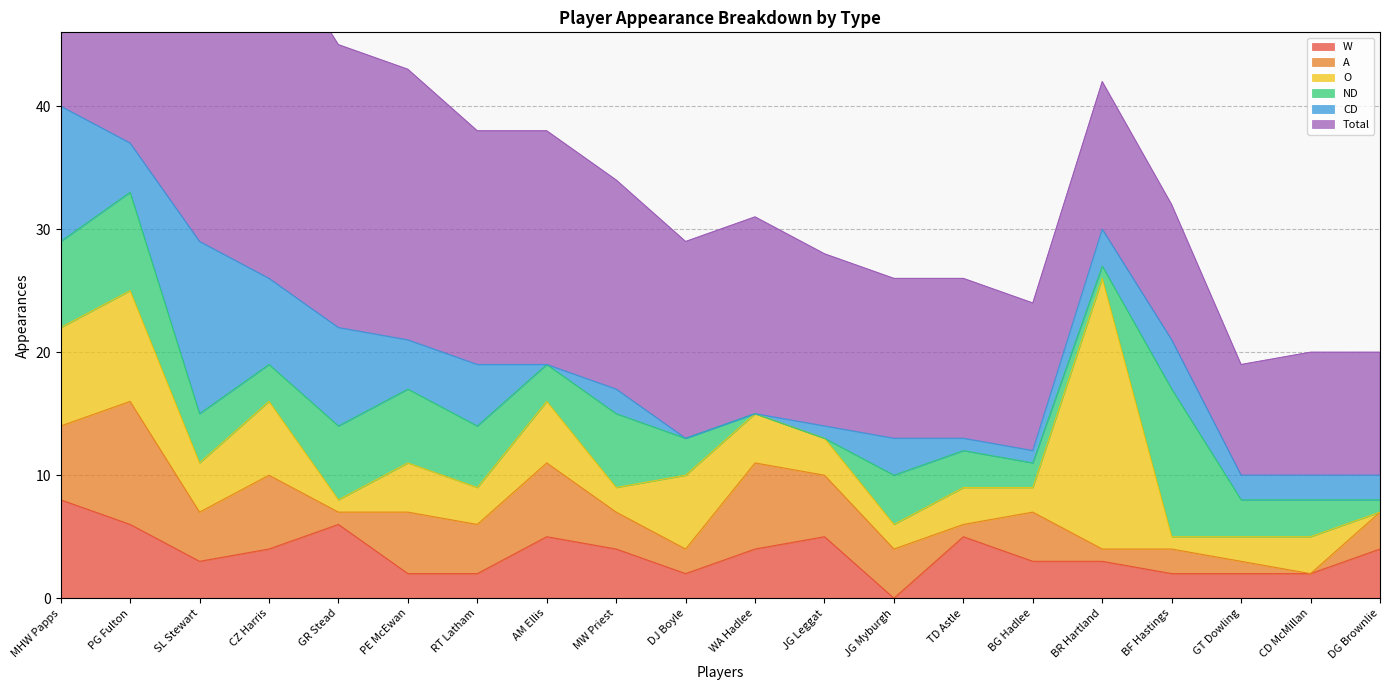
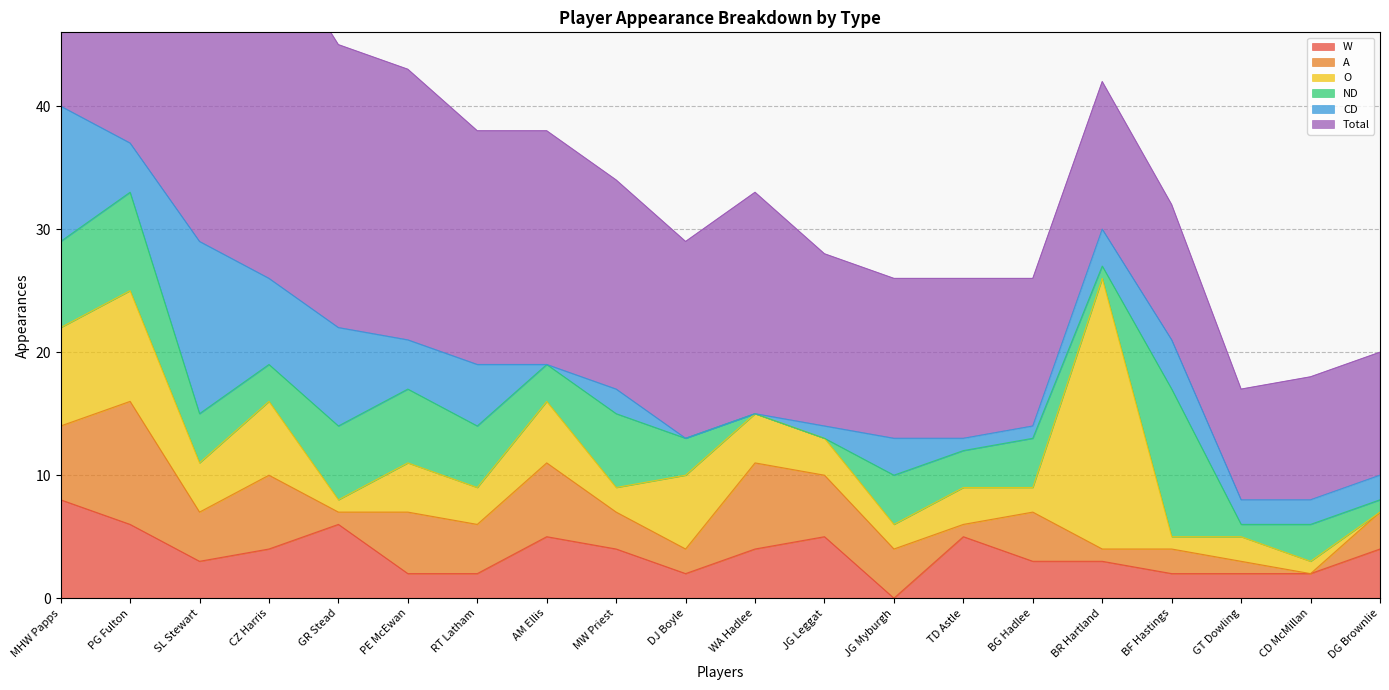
Total, WA Hadlee: 16 -> 18
ND, BG Hadlee: 2 -> 4
ND, GT Dowling: 3 -> 1
O, CD McMillan: 3 -> 1
